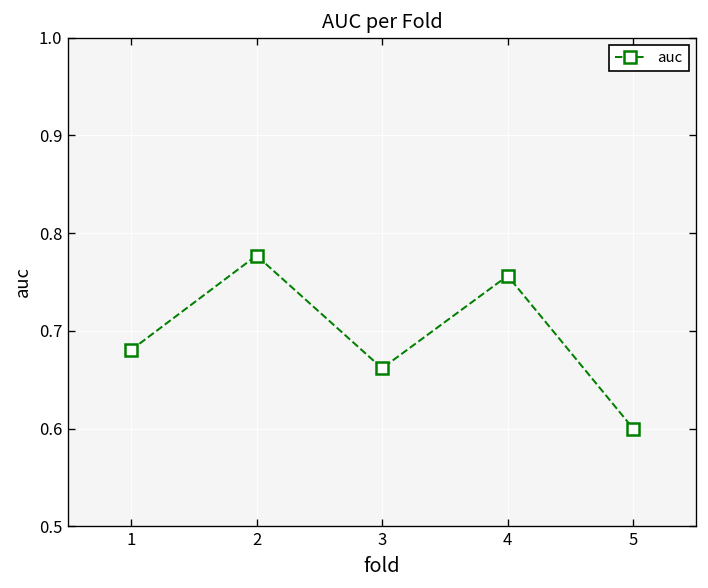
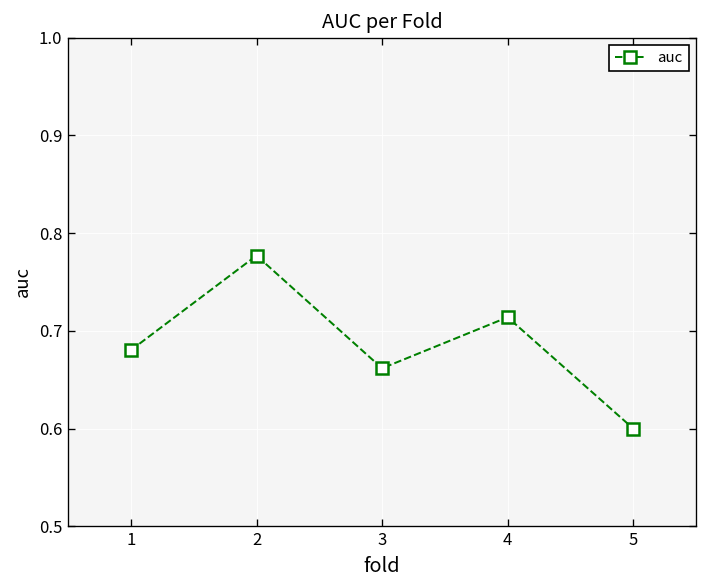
4: 0.76 -> 0.71
